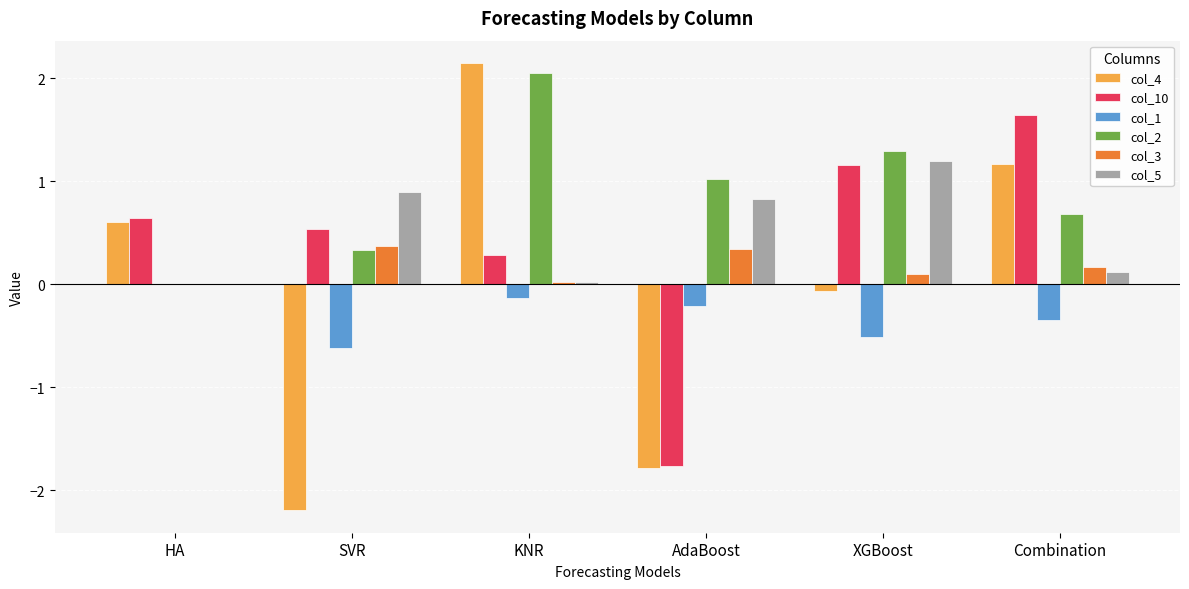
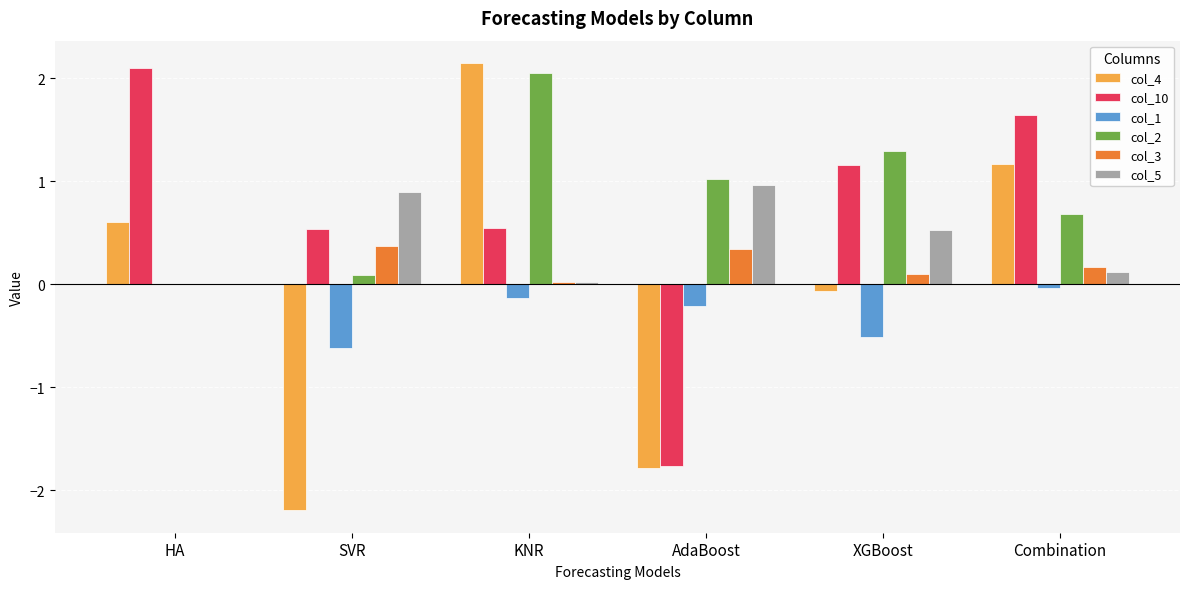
col_10, HA: 0.64 -> 2.09
col_2, SVR: 0.33 -> 0.08
col_10, KNR: 0.29 -> 0.55
col_5, AdaBoost: 0.83 -> 0.96
col_5, XGBoost: 1.20 -> 0.53
col_1, Combination: -0.35 -> -0.04
